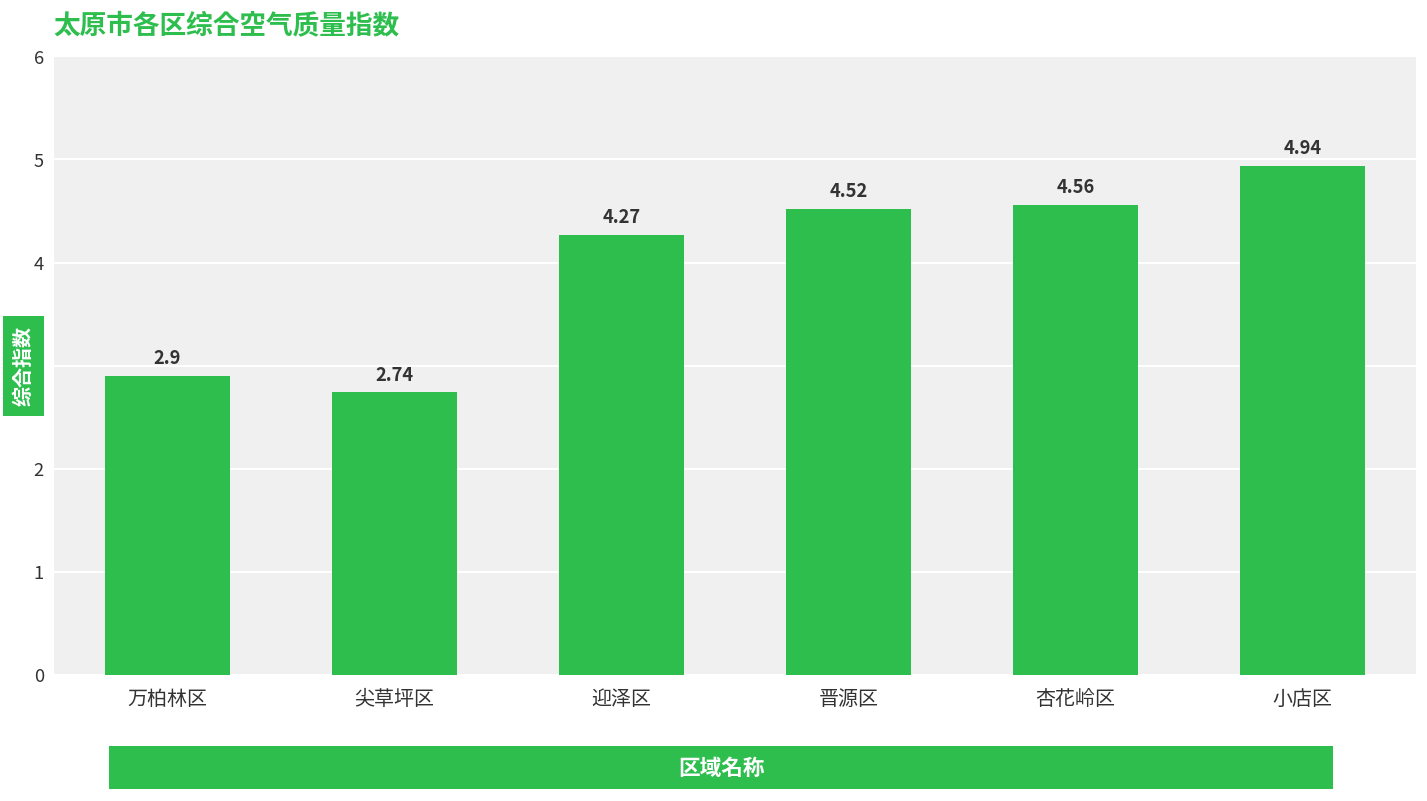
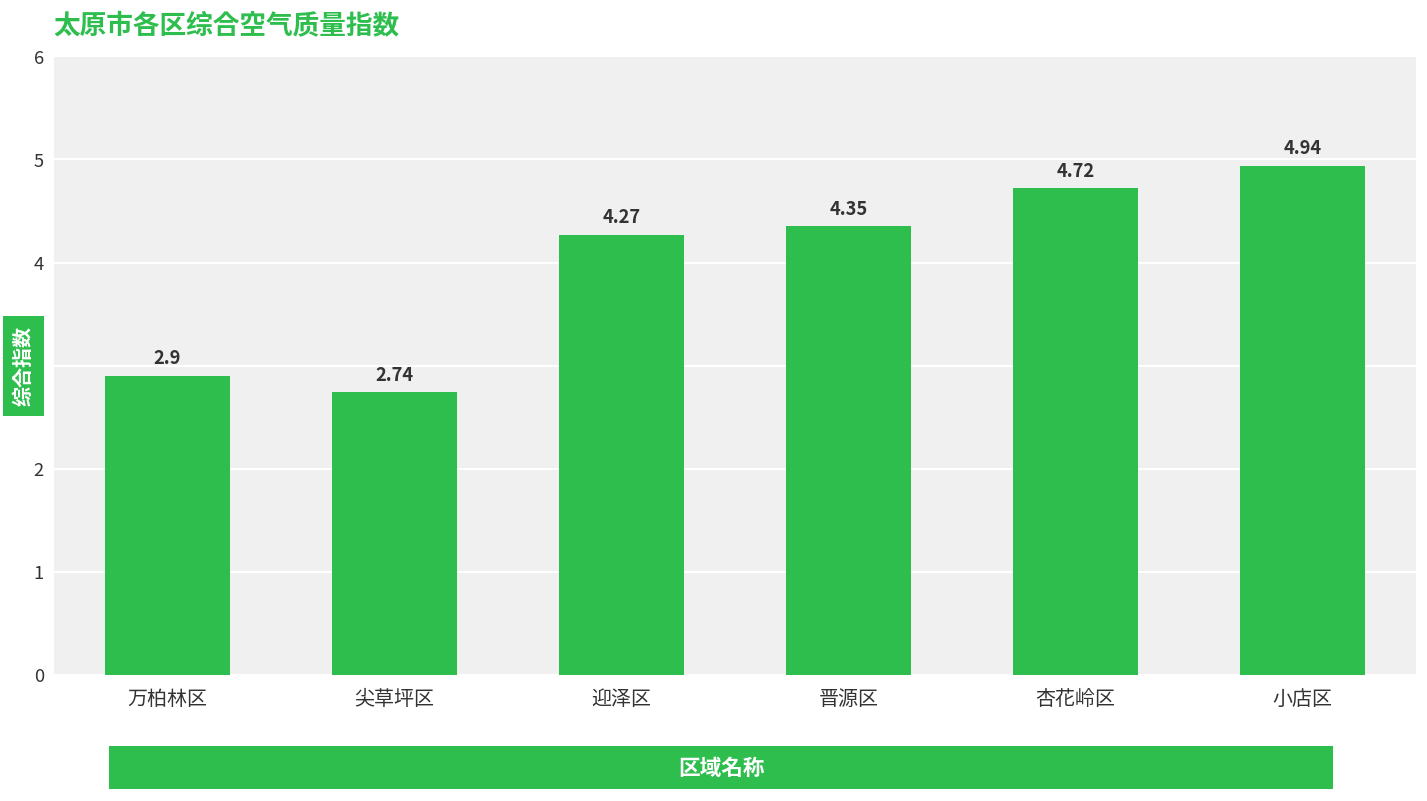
晋源区: 4.52 -> 4.35
杏花岭区: 4.56 -> 4.72
